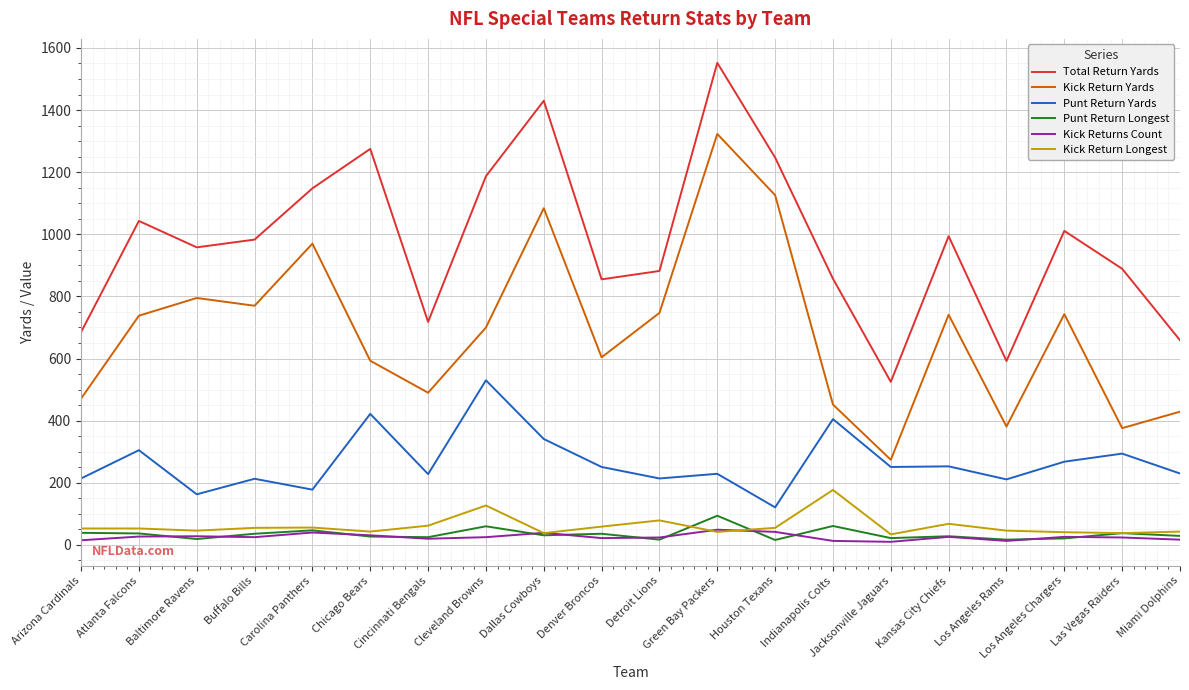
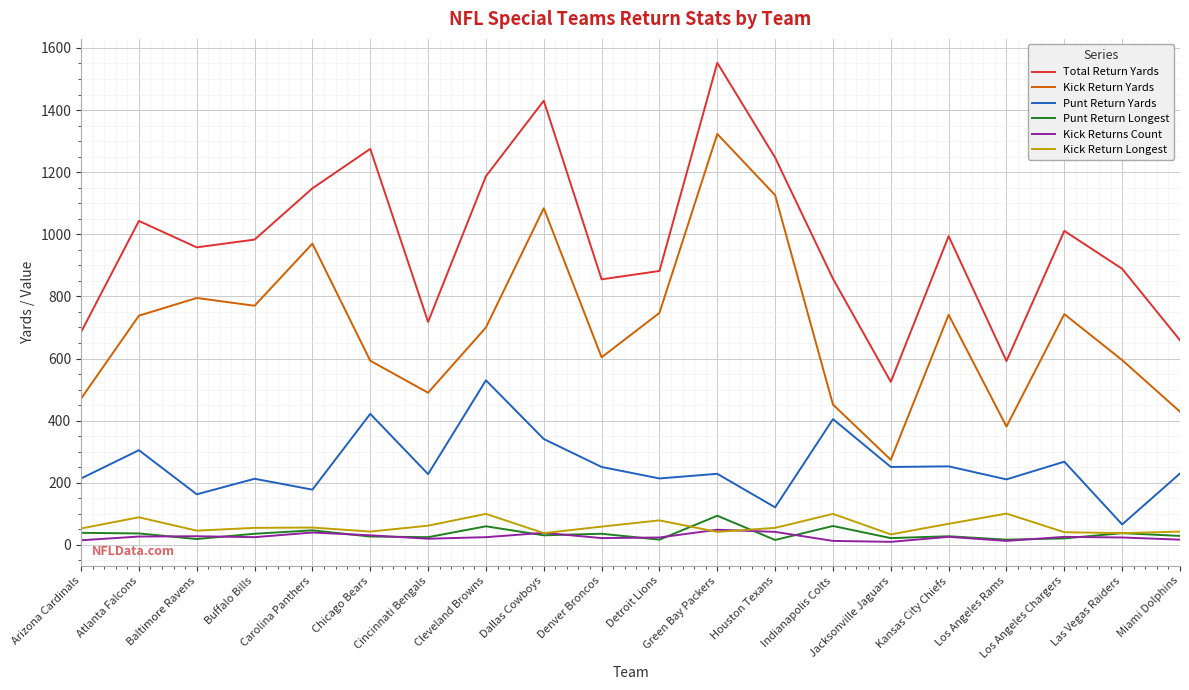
Kick Return Longest, Atlanta Falcons: 50 -> 90
Kick Return Longest, Cleveland Browns: 130 -> 100
Kick Return Longest, Indianapolis Colts: 180 -> 100
Kick Return Longest, Los Angeles Rams: 50 -> 100
Kick Return Yards, Las Vegas Raiders: 380 -> 600
Punt Return Yards, Las Vegas Raiders: 290 -> 70
